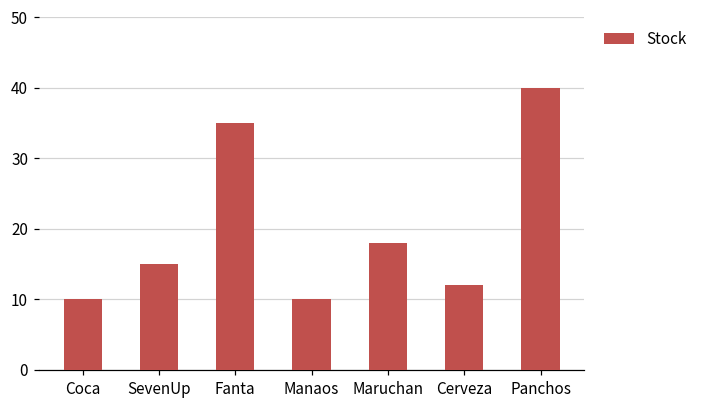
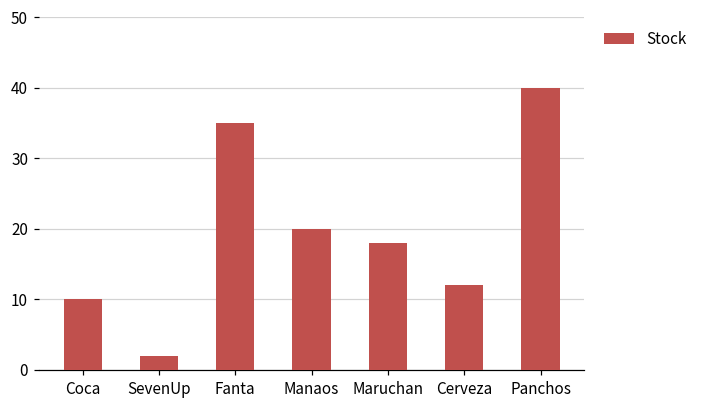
SevenUp: 15 -> 2
Manaos: 10 -> 20
